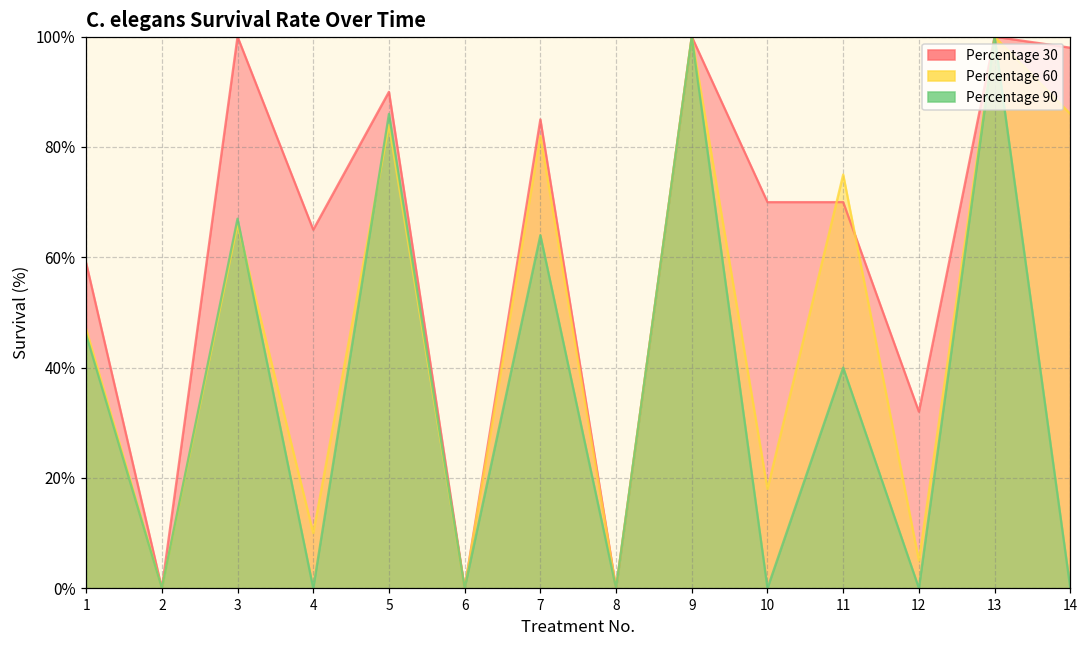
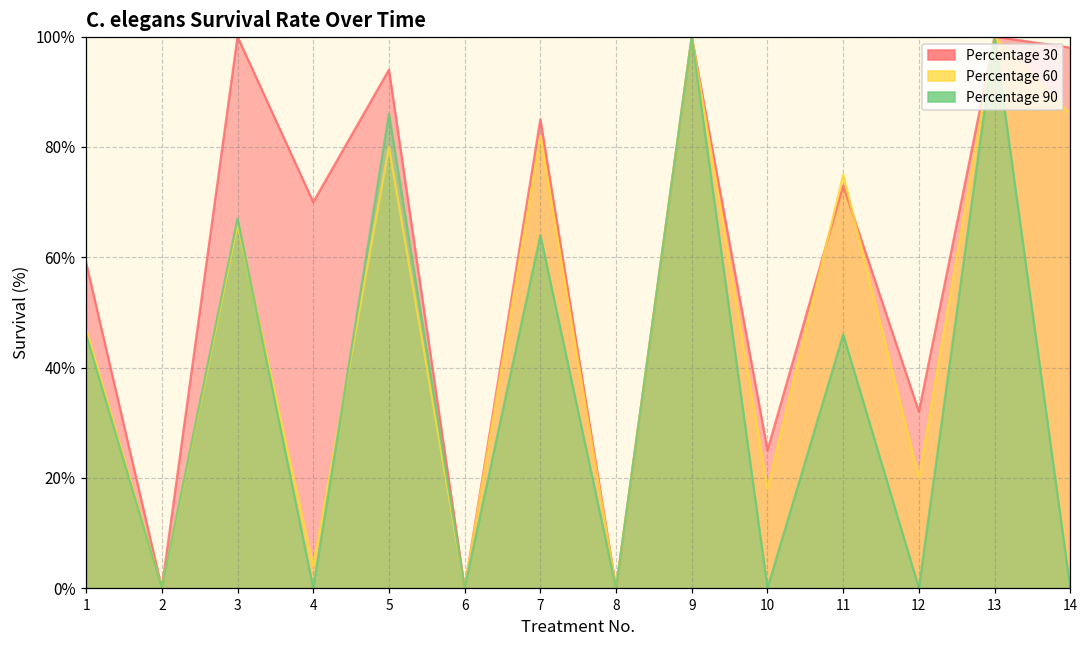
Percentage 30, 4: 65% -> 70%
Percentage 60, 4: 10% -> 4%
Percentage 30, 5: 90% -> 94%
Percentage 60, 5: 84% -> 80%
Percentage 30, 10: 70% -> 25%
Percentage 30, 11: 70% -> 73%
Percentage 90, 11: 40% -> 46%
Percentage 60, 12: 5% -> 20%
